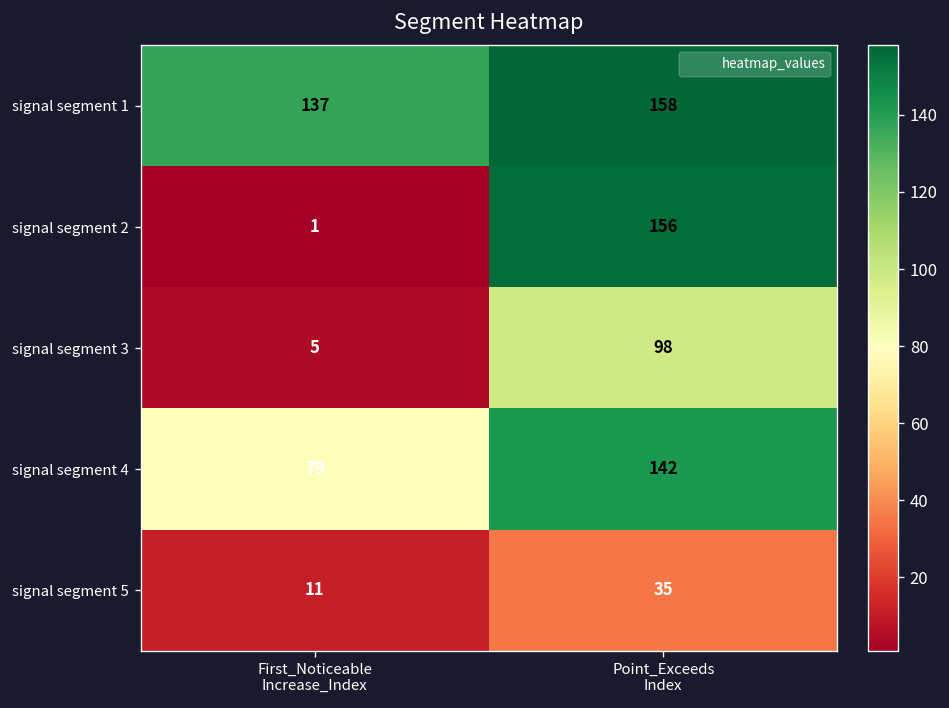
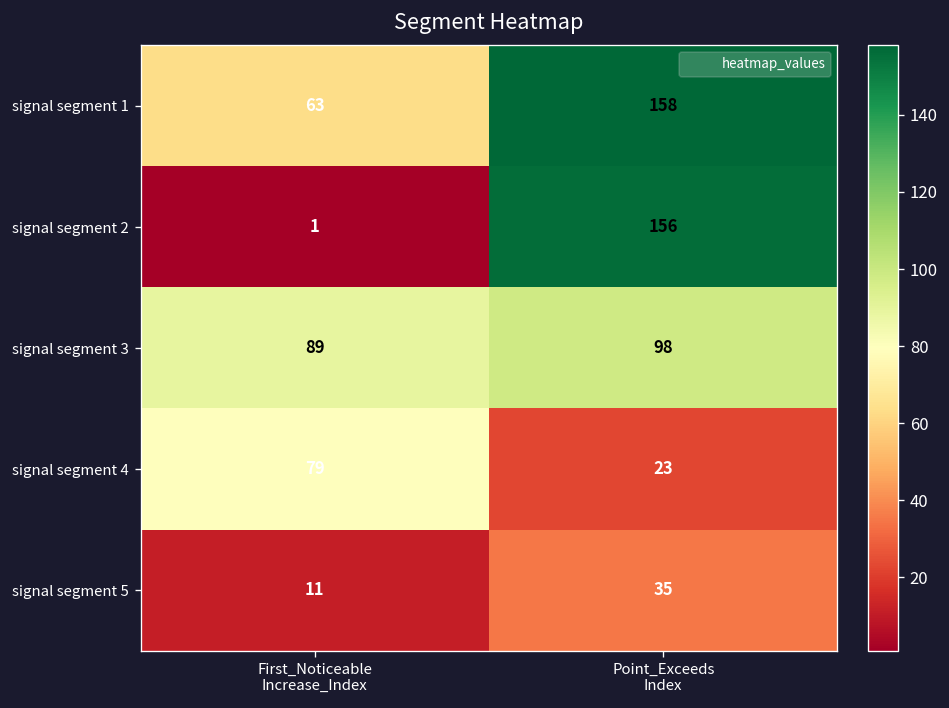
signal segment 1, First_Noticeable Increase_Index: 137 -> 63
signal segment 3, First_Noticeable Increase_Index: 5 -> 89
signal segment 4, Point_Exceeds Index: 142 -> 23
